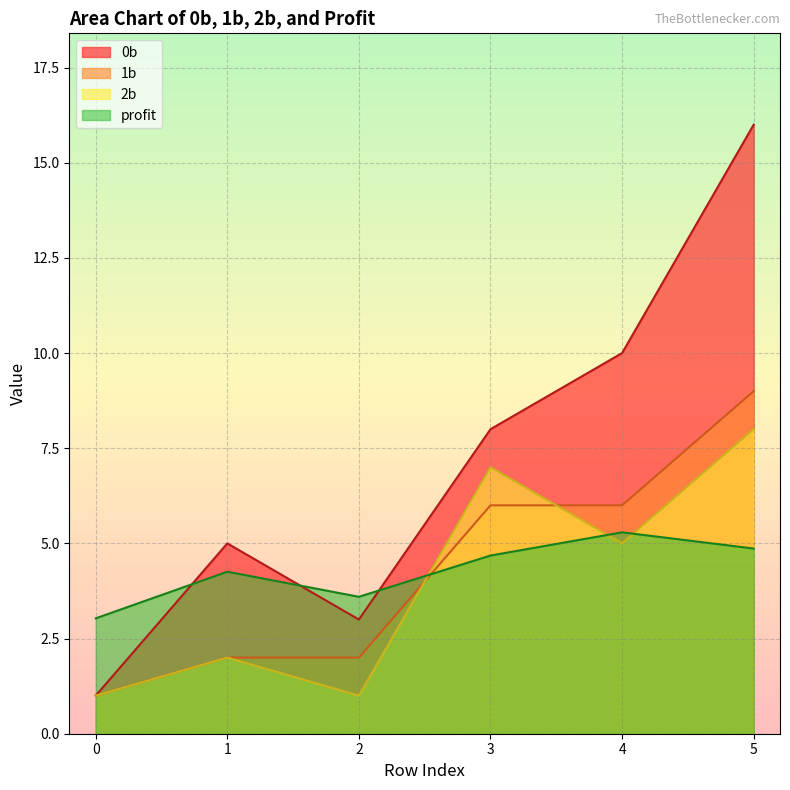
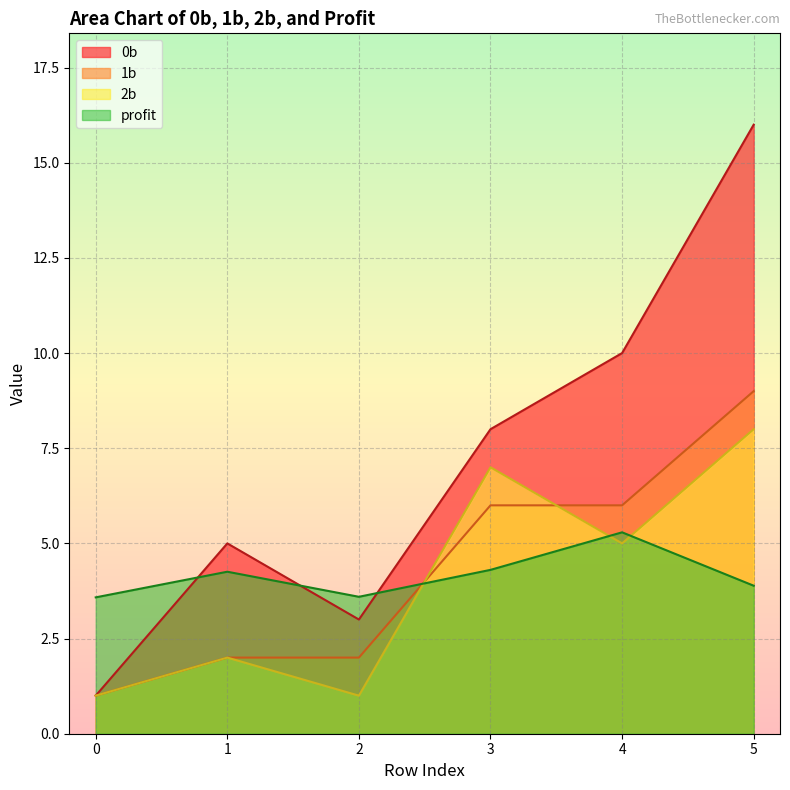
profit, 0: 3.0 -> 3.6
profit, 3: 4.7 -> 4.3
profit, 5: 4.9 -> 3.9
